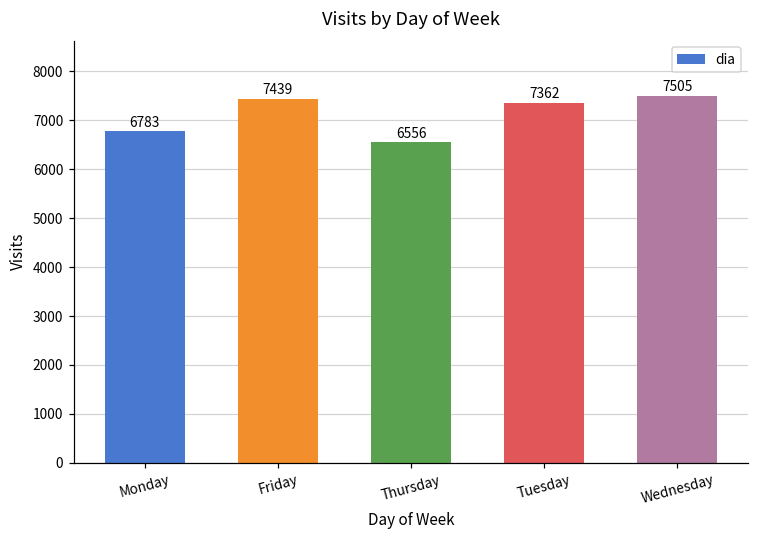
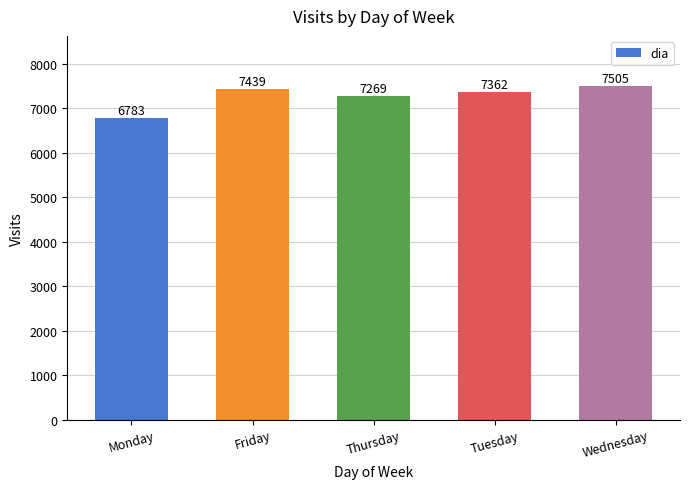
Thursday: 6556 -> 7269
